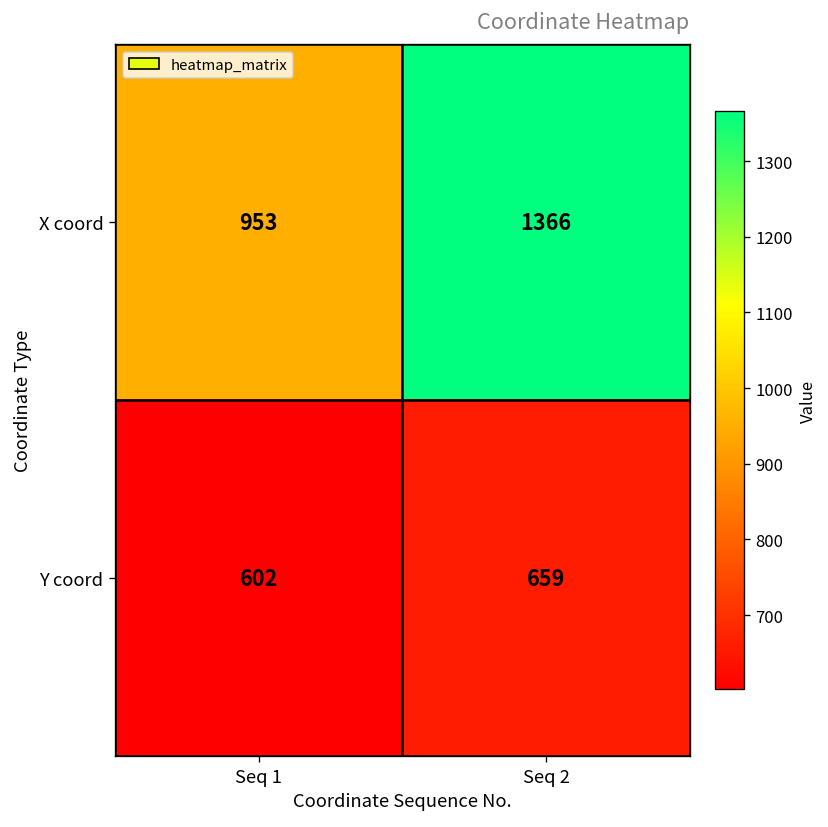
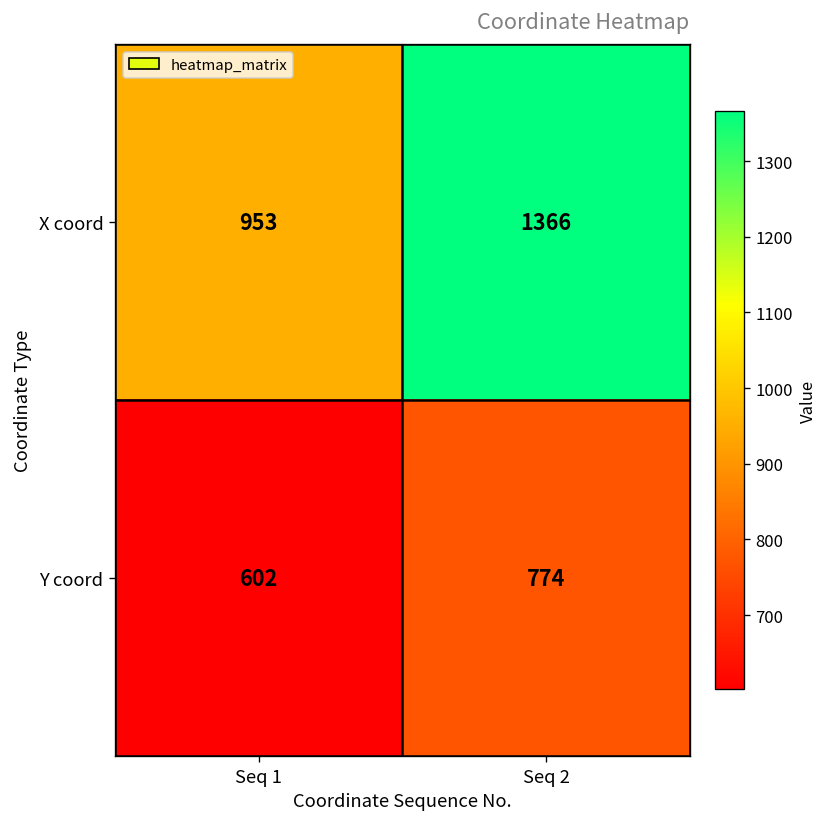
Y coord, Seq 2: 659 -> 774
